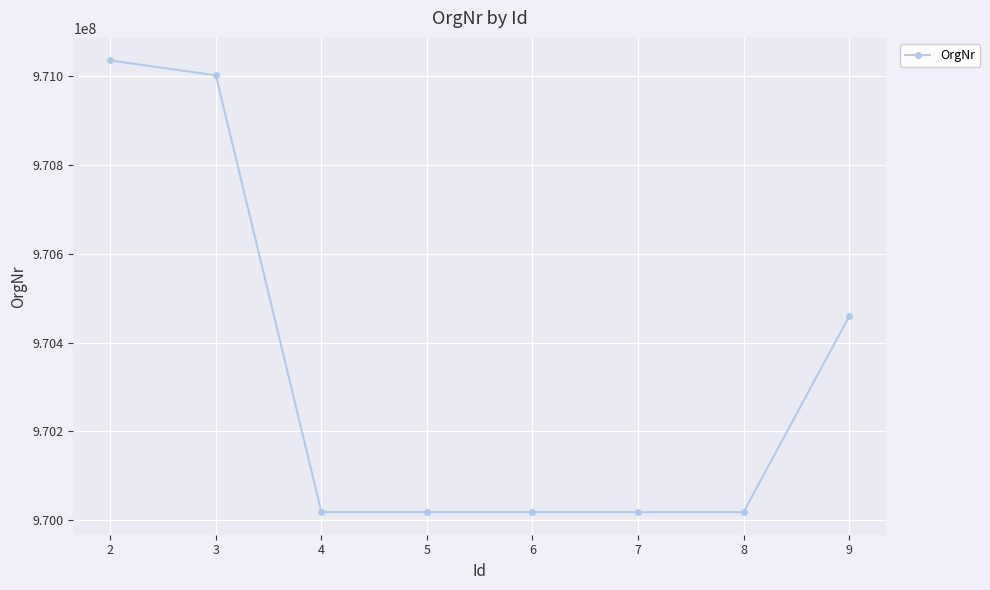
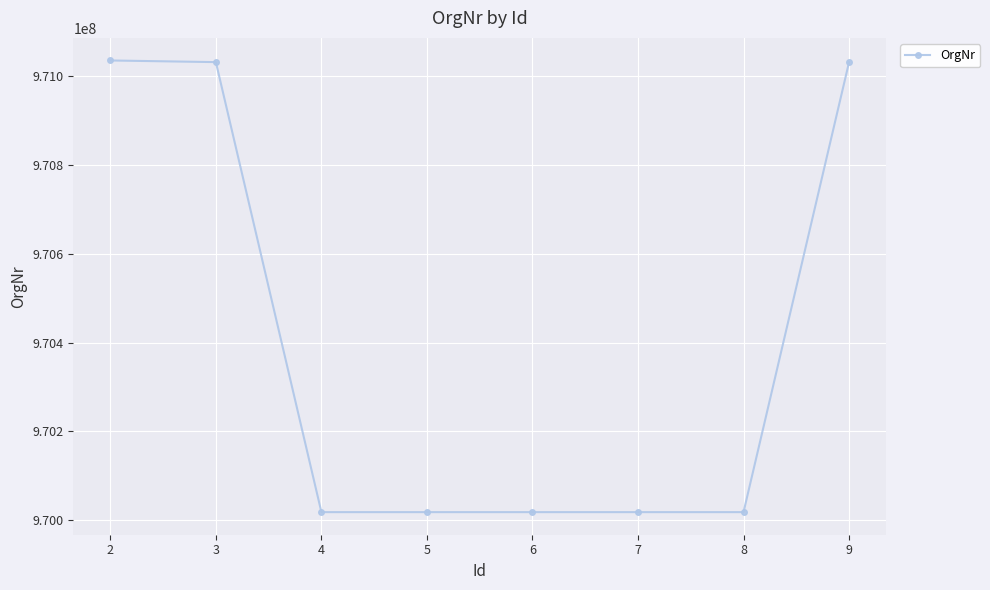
3: 971000000 -> 971030000
9: 970460000 -> 971030000
